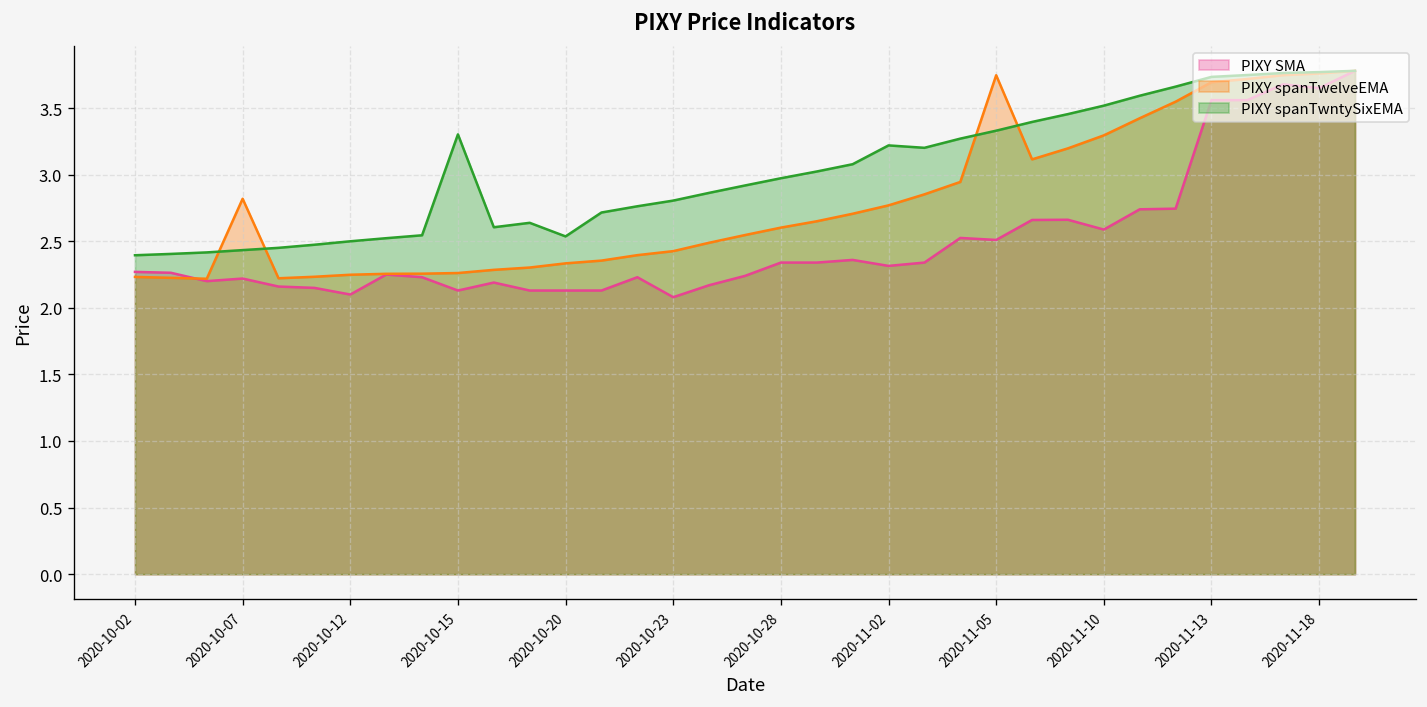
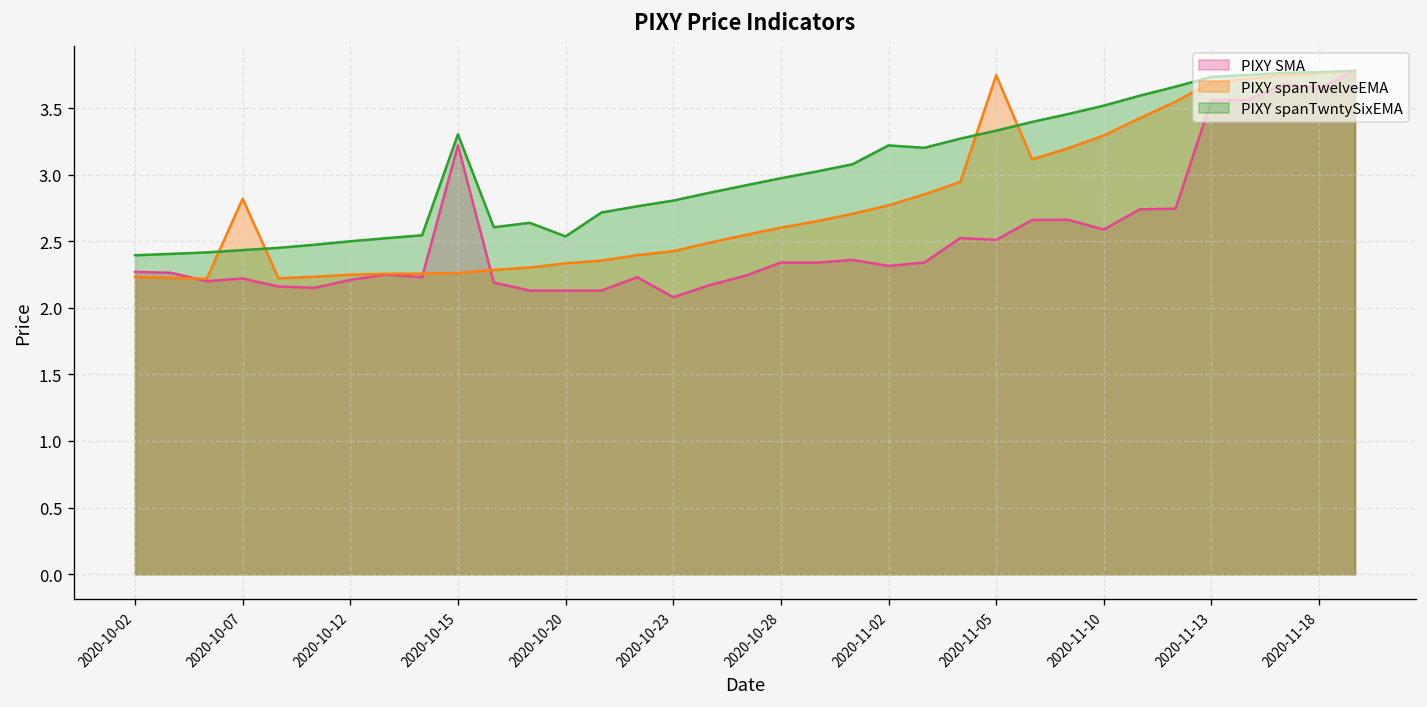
PIXY SMA, 2020-10-12: 2.10 -> 2.21
PIXY SMA, 2020-10-15: 2.13 -> 3.22
